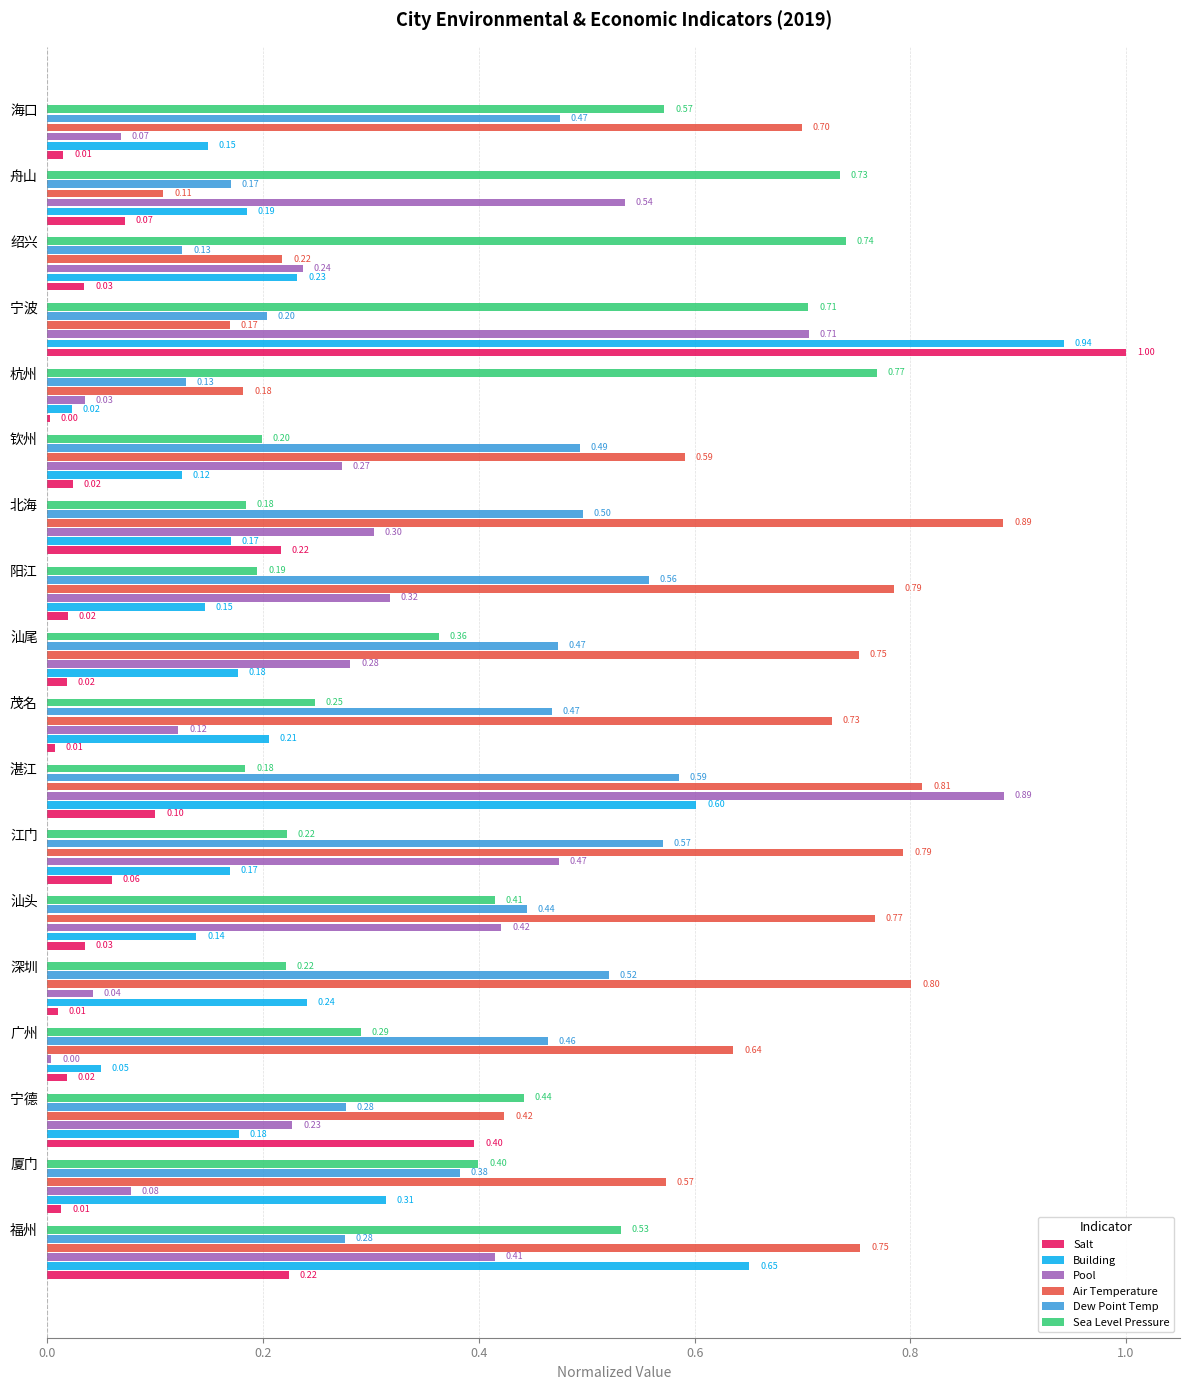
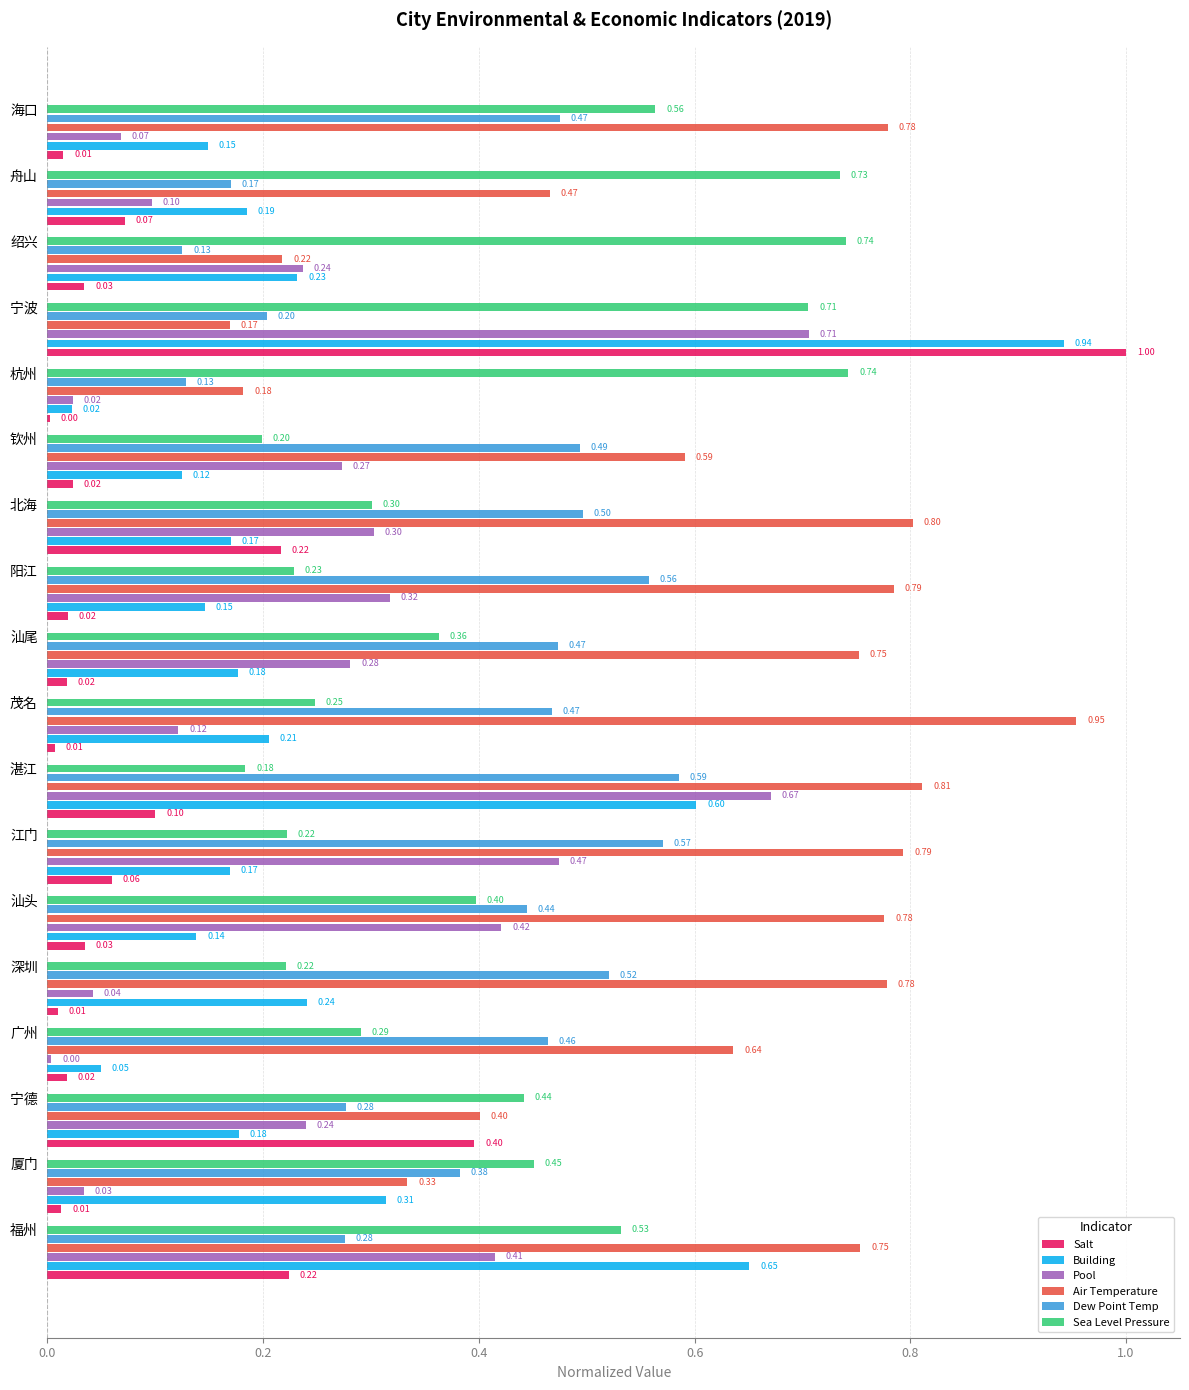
Sea Level Pressure, 海口: 0.57 -> 0.56
Air Temperature, 海口: 0.70 -> 0.78
Air Temperature, 舟山: 0.11 -> 0.47
Pool, 舟山: 0.54 -> 0.10
Sea Level Pressure, 杭州: 0.77 -> 0.74
Pool, 杭州: 0.03 -> 0.02
Sea Level Pressure, 北海: 0.18 -> 0.30
Air Temperature, 北海: 0.89 -> 0.80
Sea Level Pressure, 阳江: 0.19 -> 0.23
Air Temperature, 茂名: 0.73 -> 0.95
Pool, 湛江: 0.89 -> 0.67
Sea Level Pressure, 汕头: 0.41 -> 0.40
Air Temperature, 汕头: 0.77 -> 0.78
Air Temperature, 深圳: 0.80 -> 0.78
Air Temperature, 宁德: 0.42 -> 0.40
Pool, 宁德: 0.23 -> 0.24
Sea Level Pressure, 厦门: 0.40 -> 0.45
Air Temperature, 厦门: 0.57 -> 0.33
Pool, 厦门: 0.08 -> 0.03
